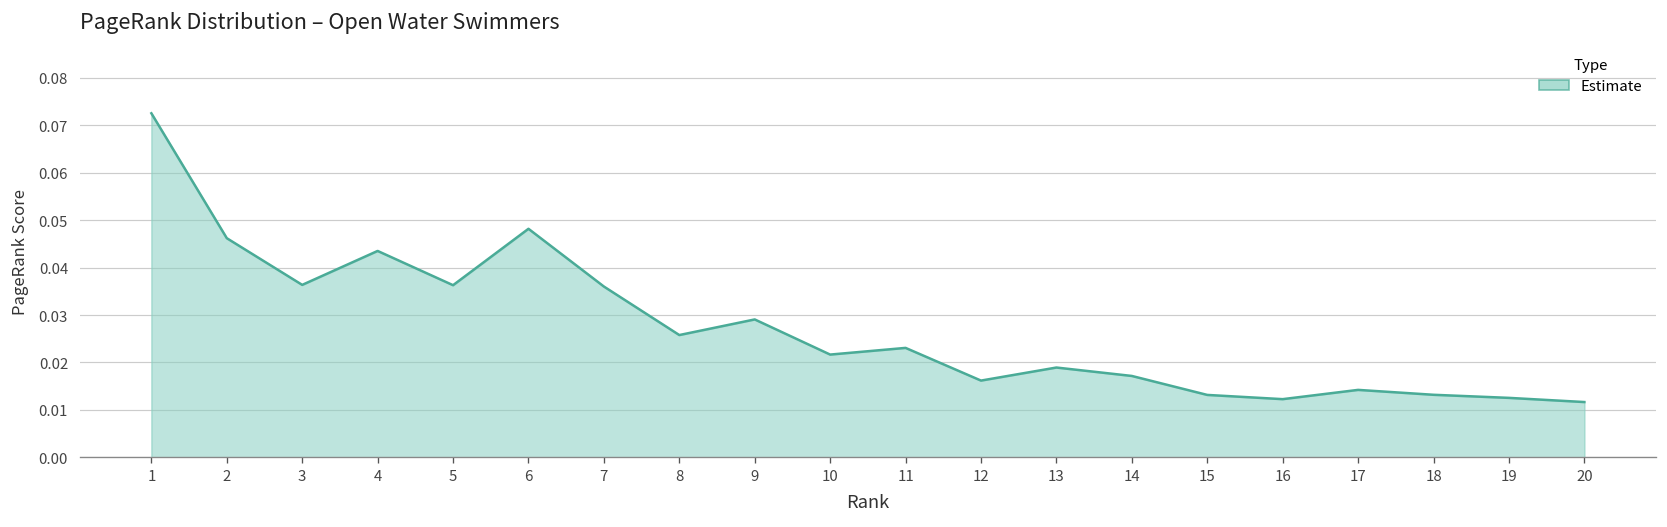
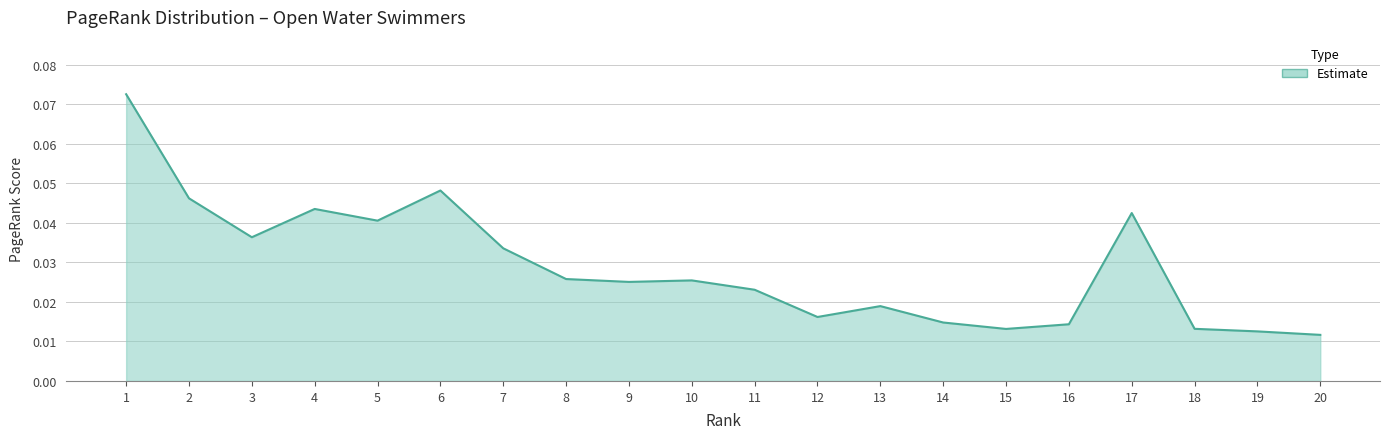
5: 0.036 -> 0.041
7: 0.036 -> 0.034
9: 0.029 -> 0.025
10: 0.022 -> 0.025
14: 0.017 -> 0.015
16: 0.012 -> 0.014
17: 0.014 -> 0.042
